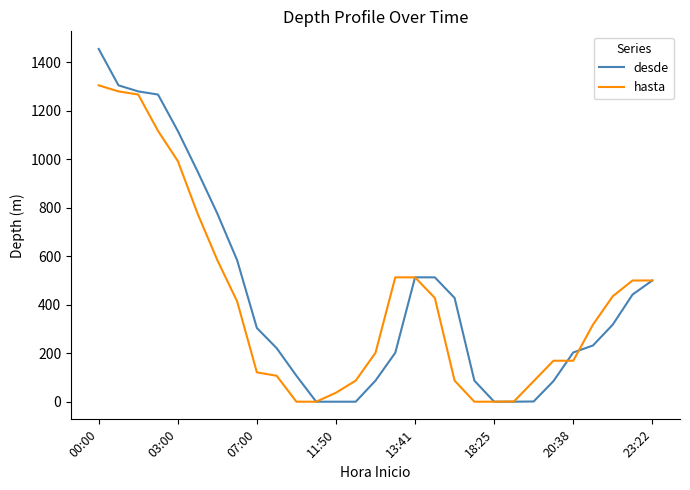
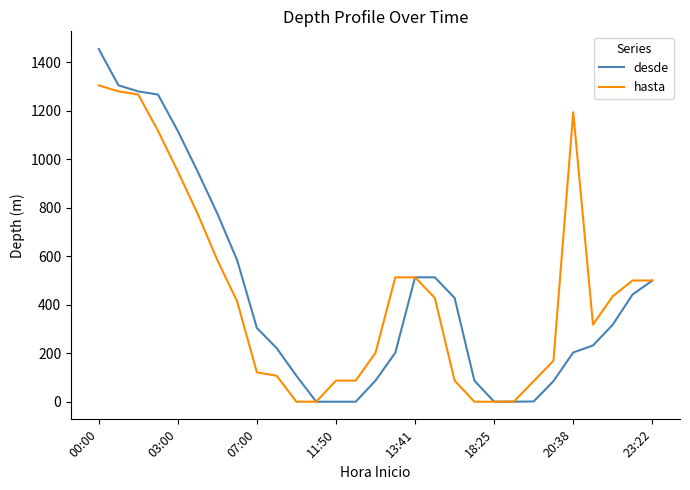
hasta, 03:00: 990 -> 950
hasta, 11:50: 40 -> 90
hasta, 20:38: 170 -> 1190
